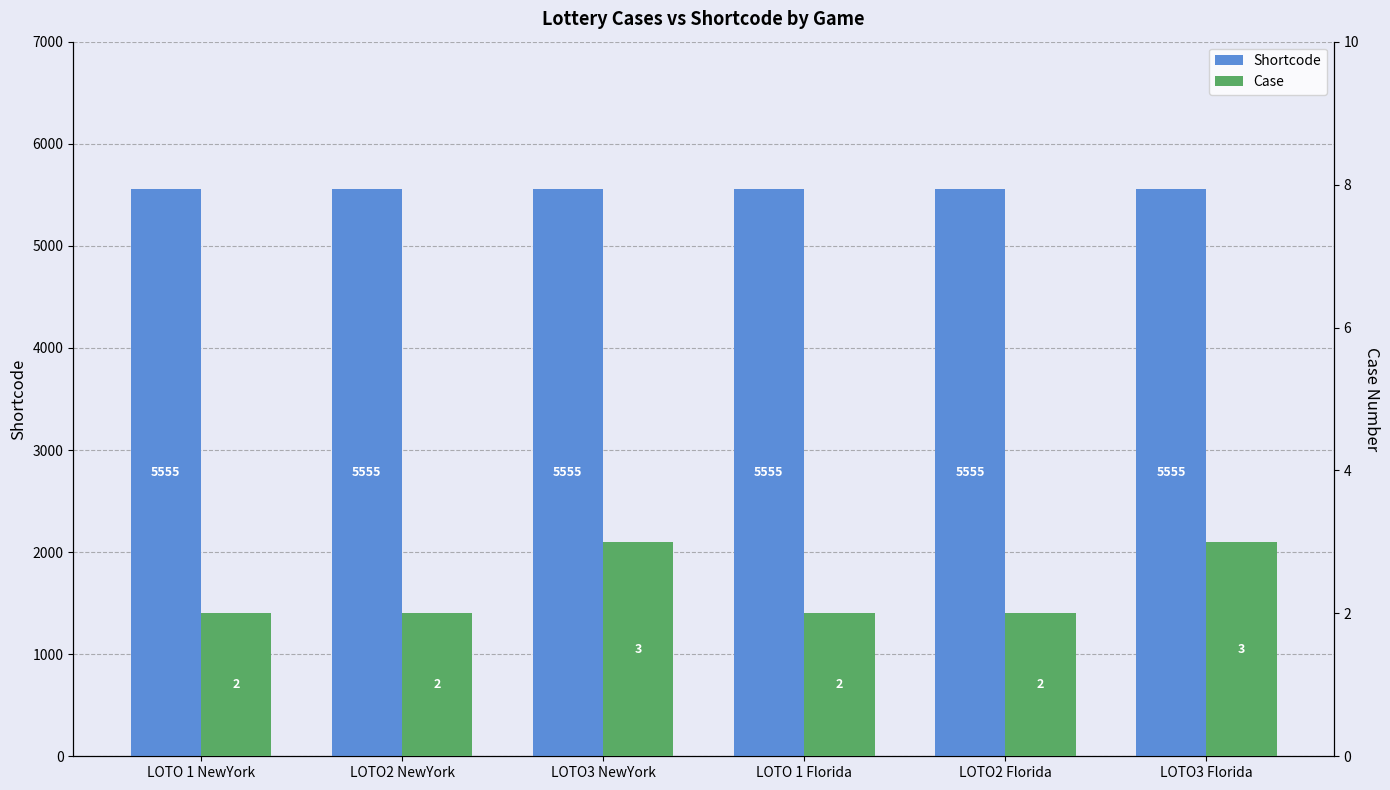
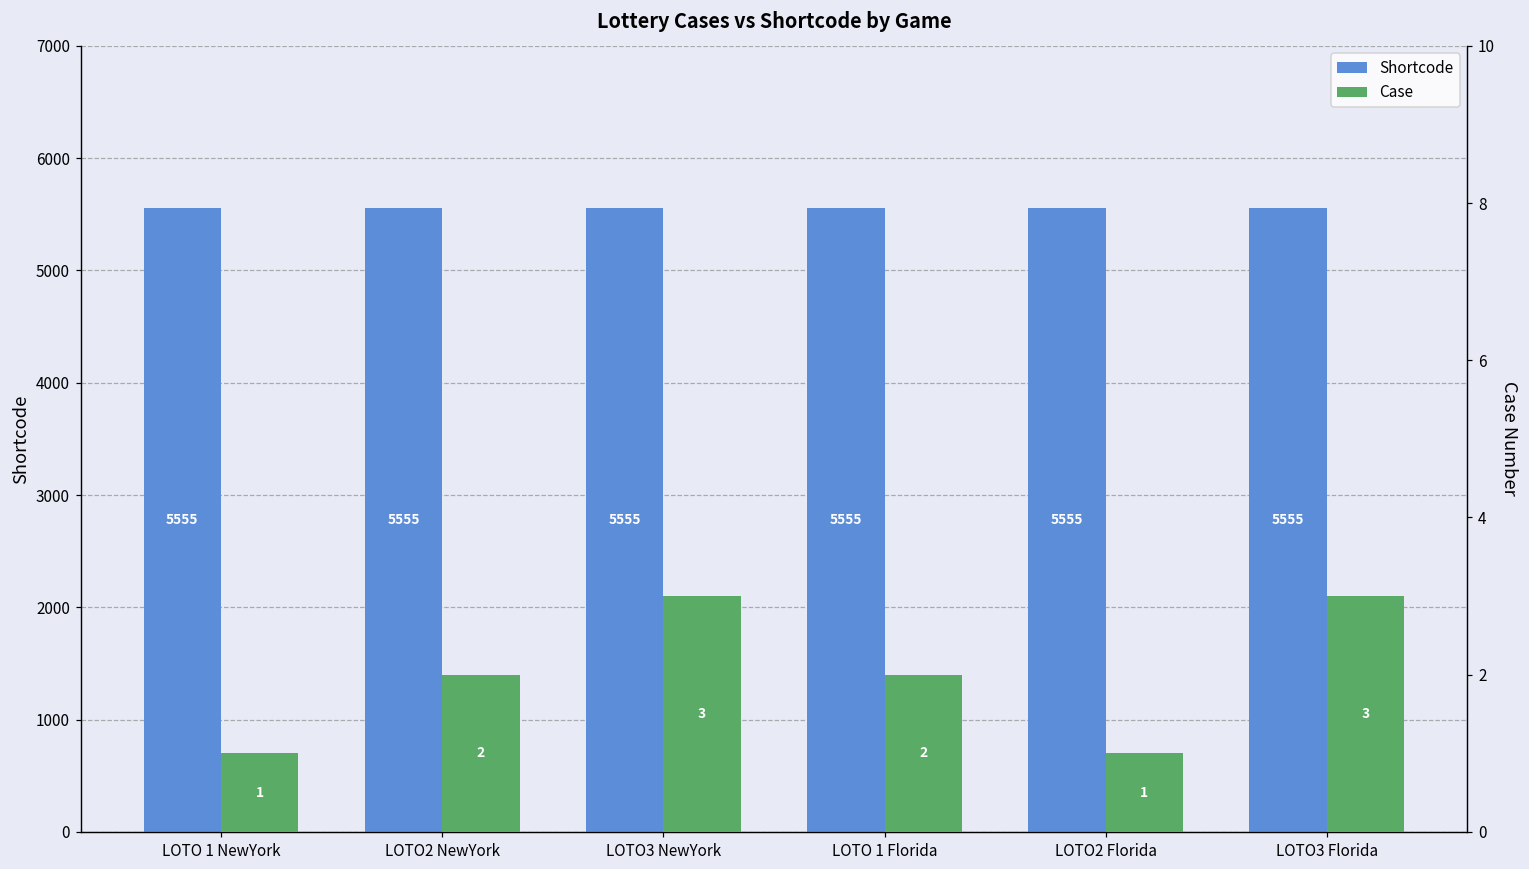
Case, LOTO 1 NewYork: 2 -> 1
Case, LOTO2 Florida: 2 -> 1
